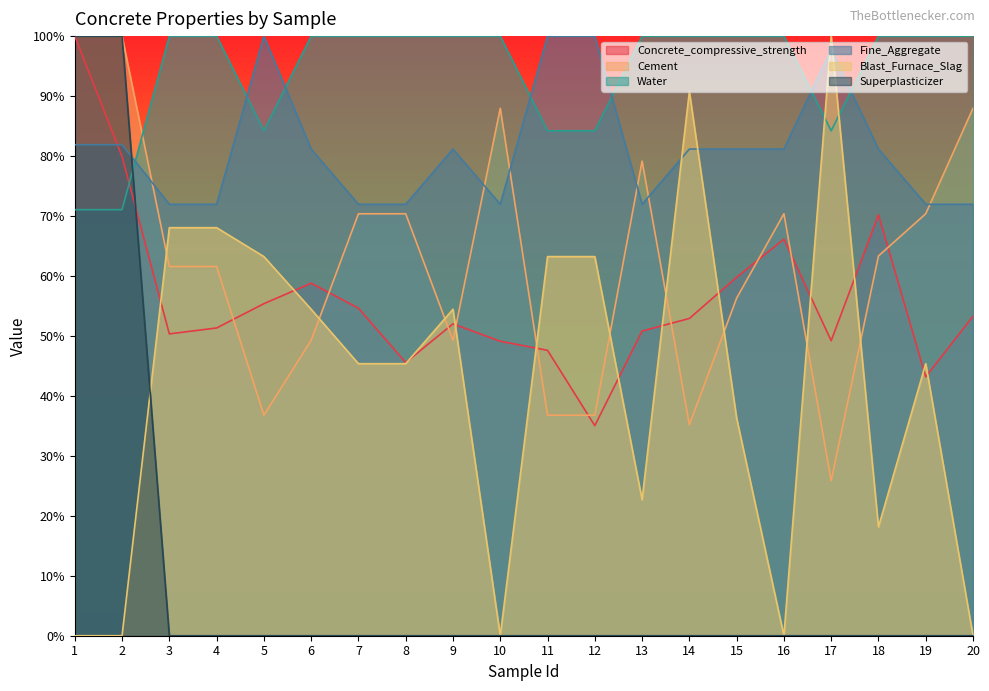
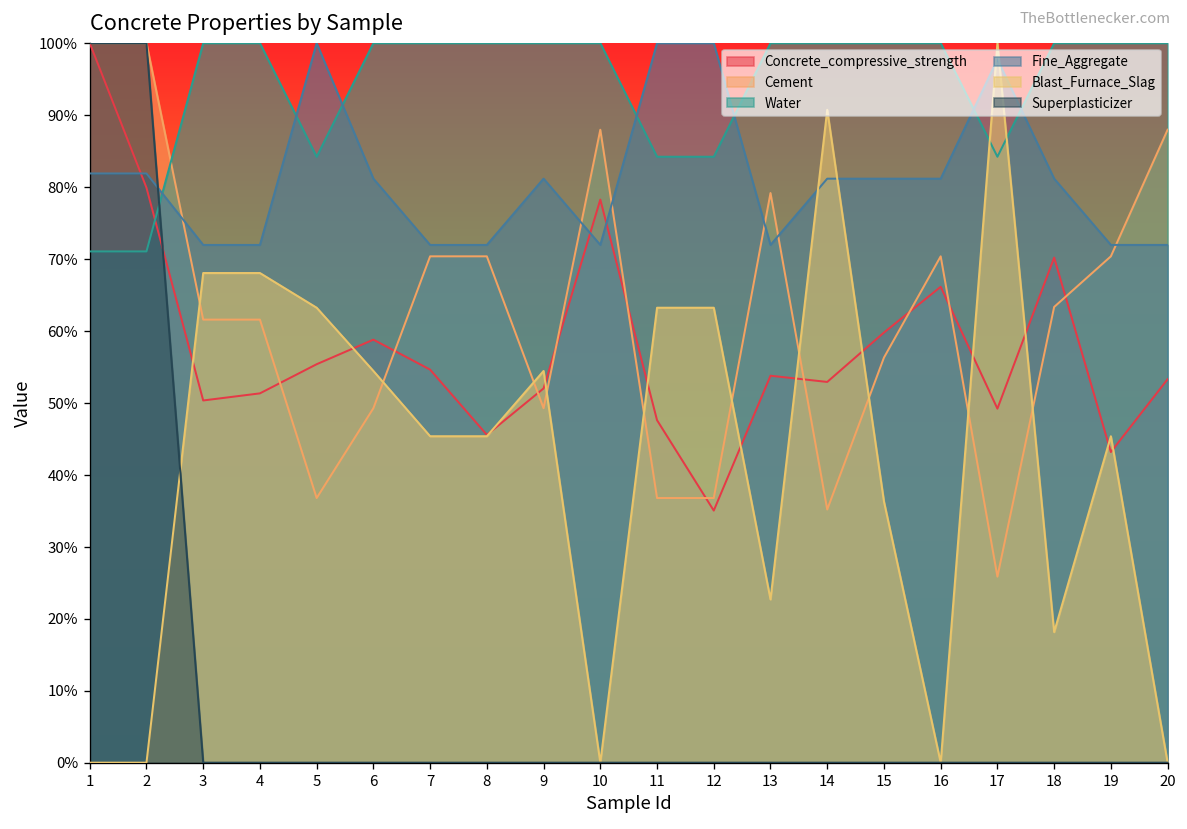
Concrete_compressive_strength, 10: 49% -> 78%
Concrete_compressive_strength, 13: 51% -> 54%
